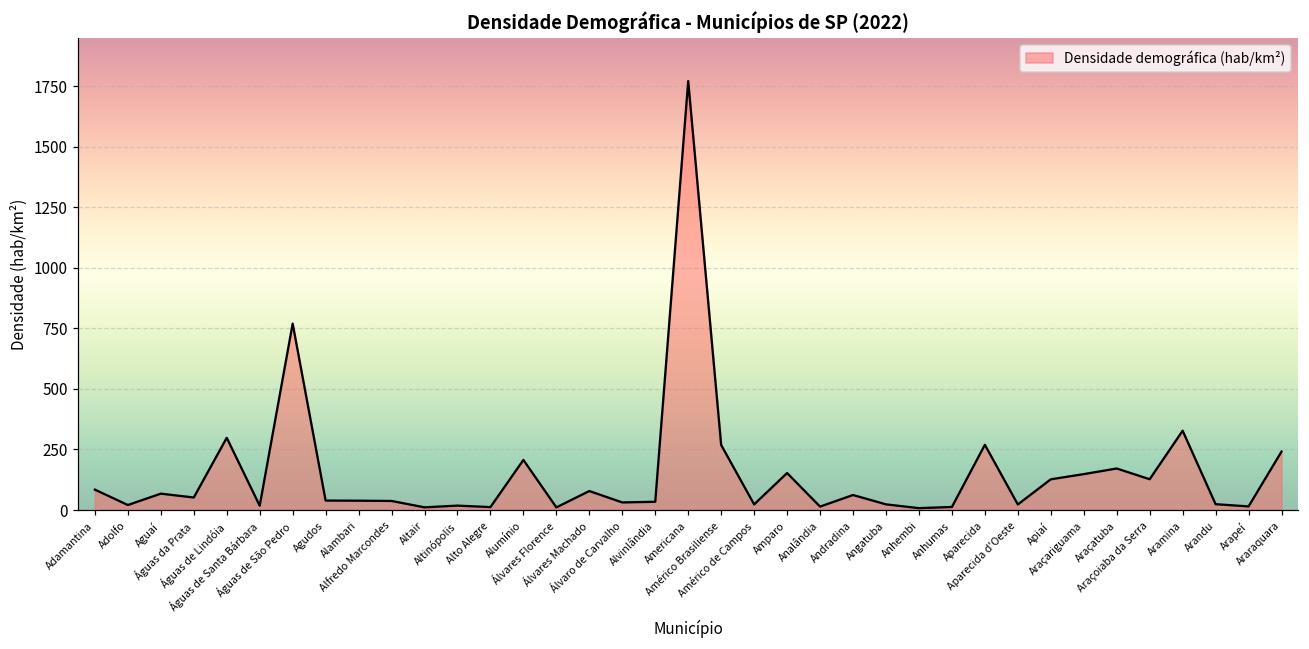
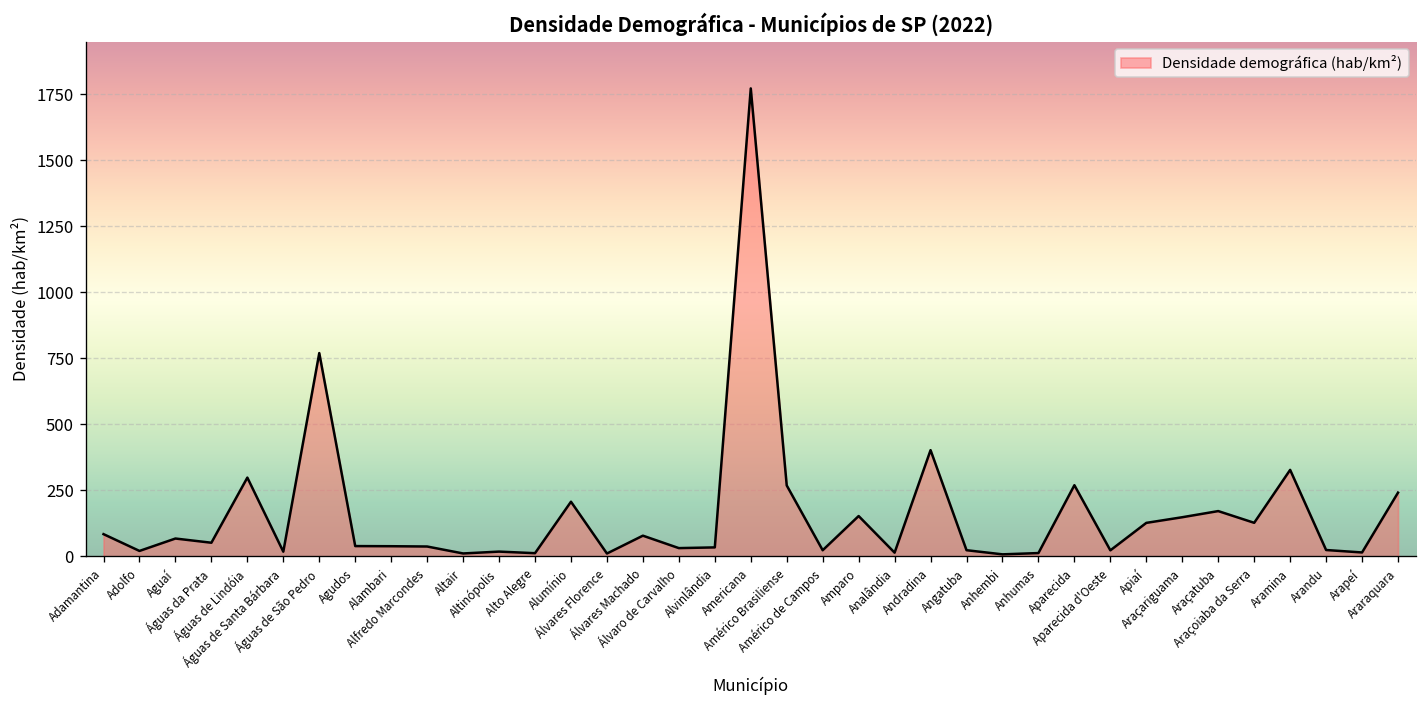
Andradina: 60 -> 400
